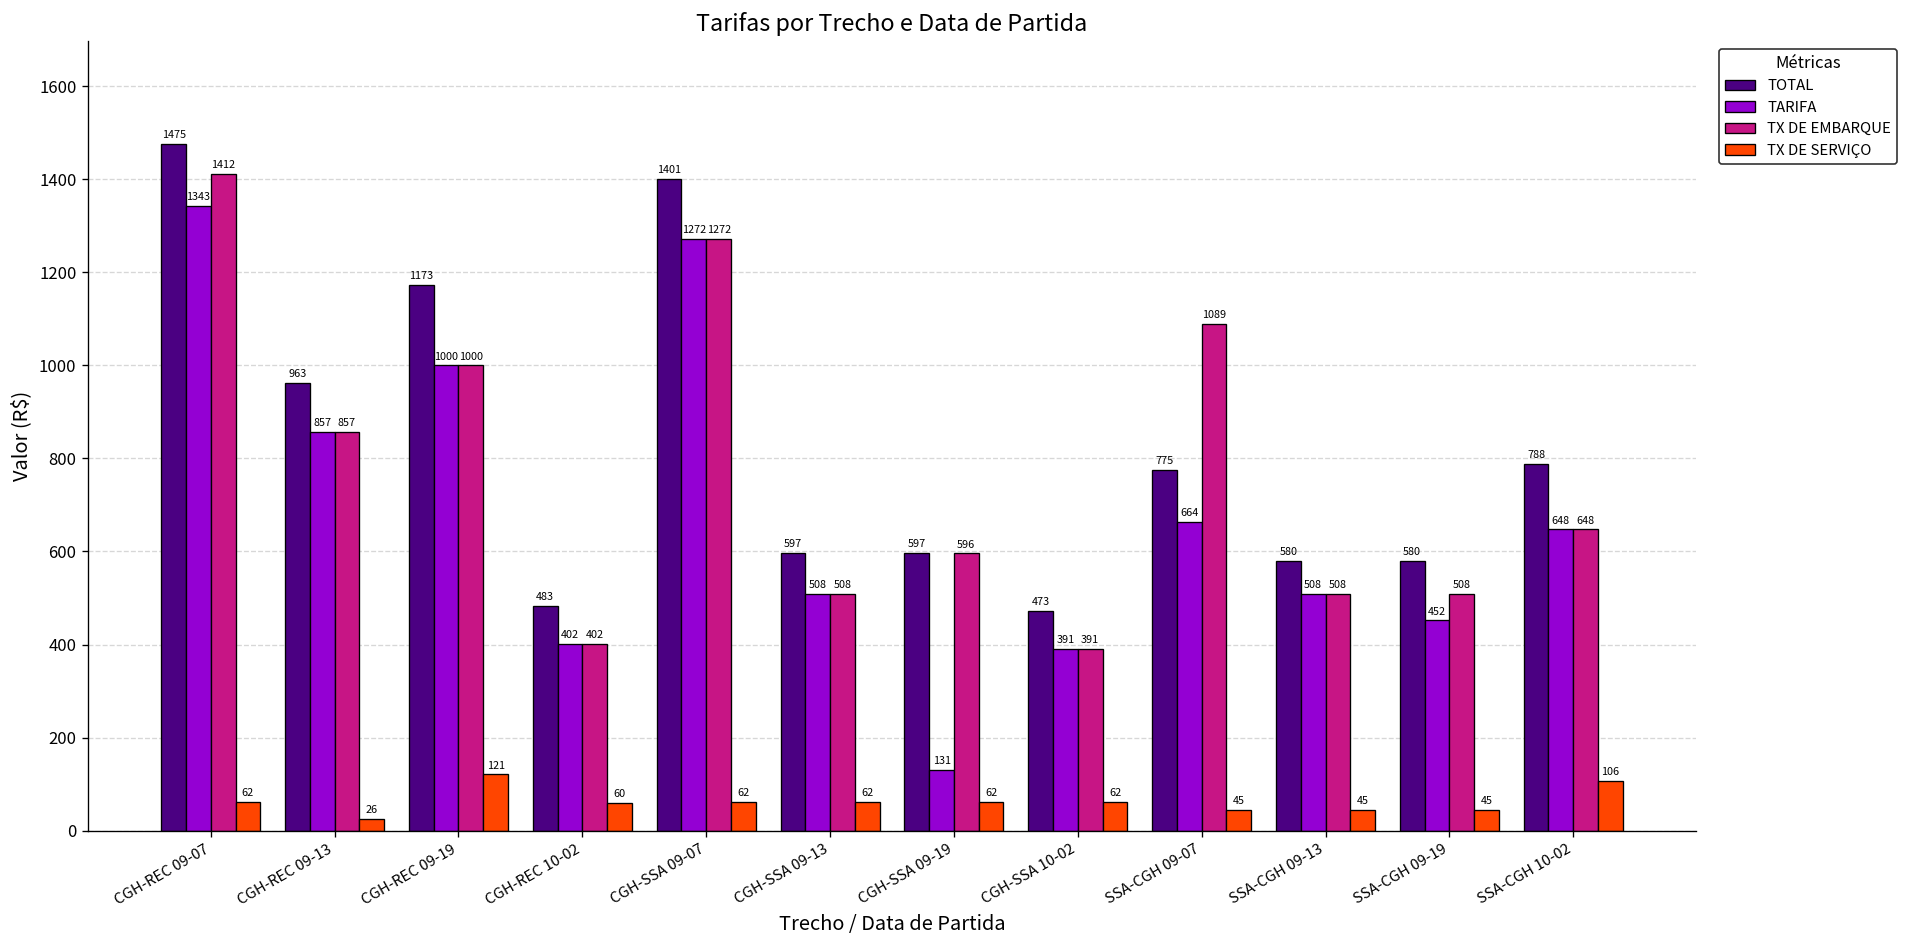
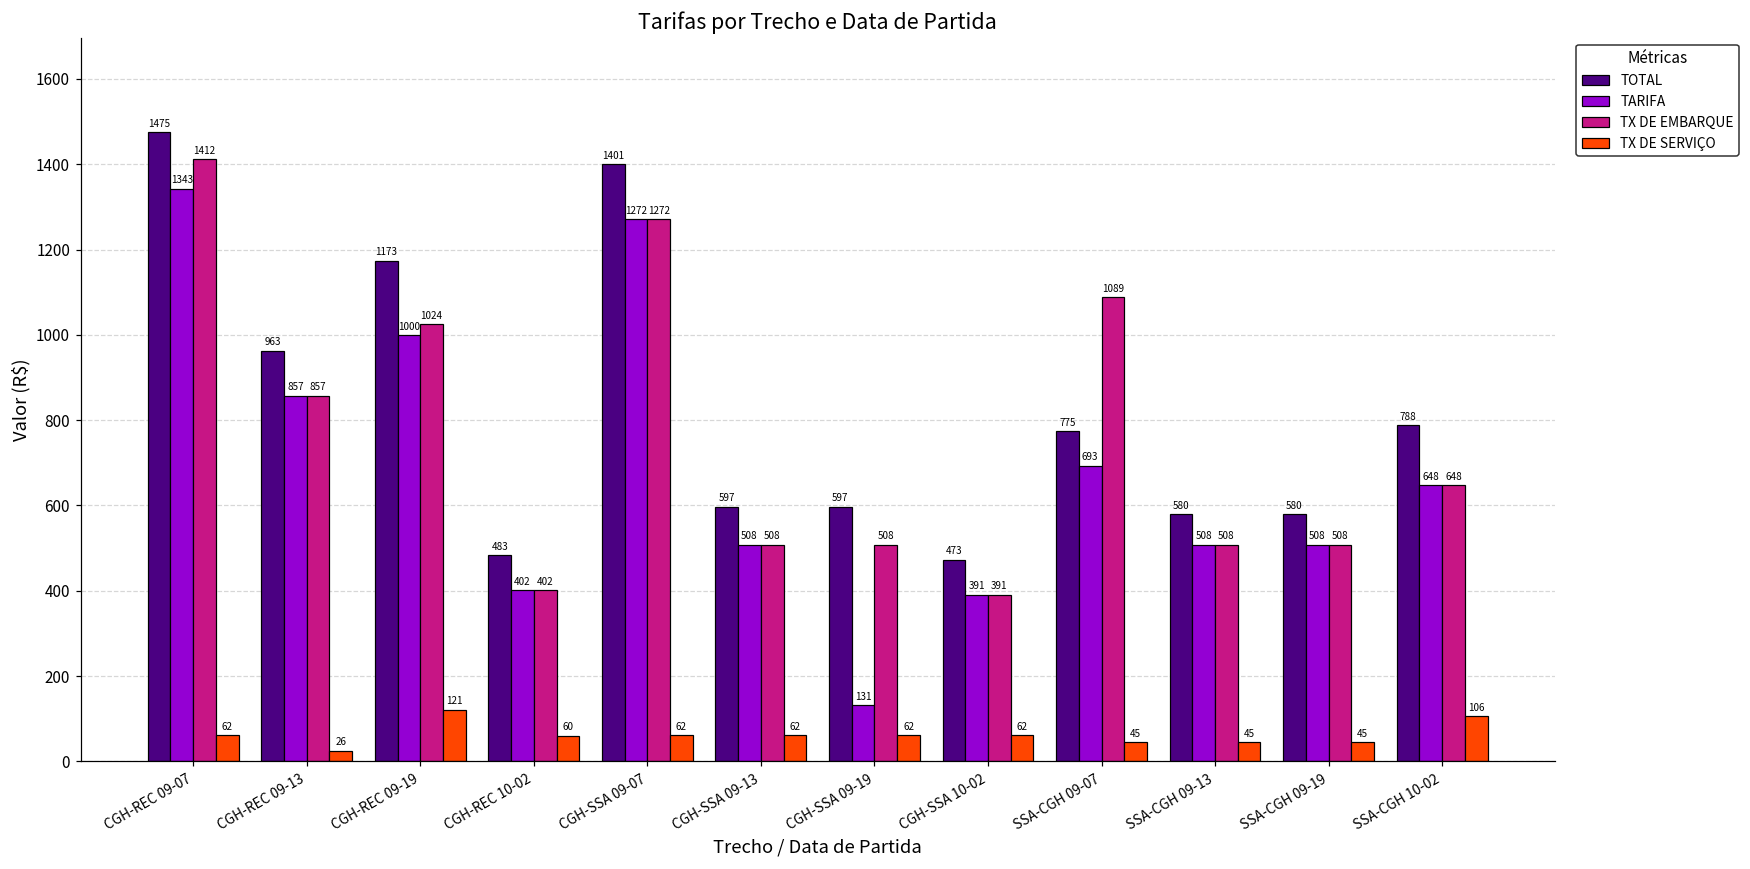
TX DE EMBARQUE, CGH-REC 09-19: 1000 -> 1024
TX DE EMBARQUE, CGH-SSA 09-19: 596 -> 508
TARIFA, SSA-CGH 09-07: 664 -> 693
TARIFA, SSA-CGH 09-19: 452 -> 508
